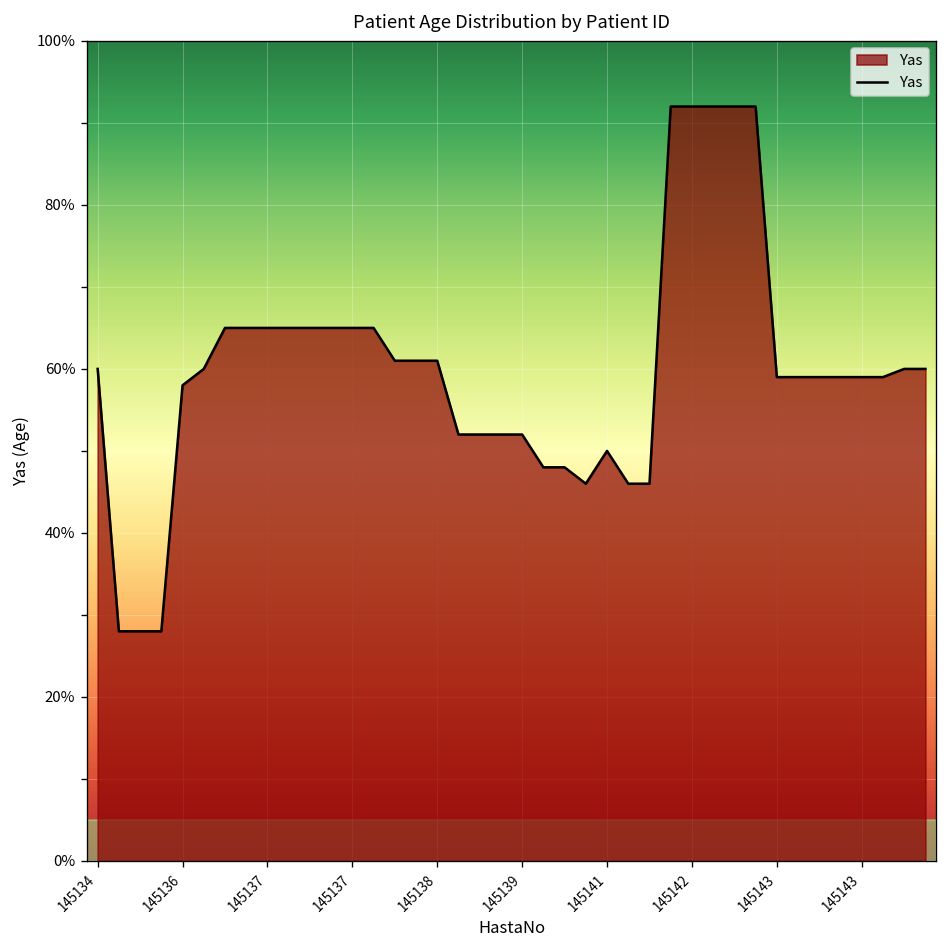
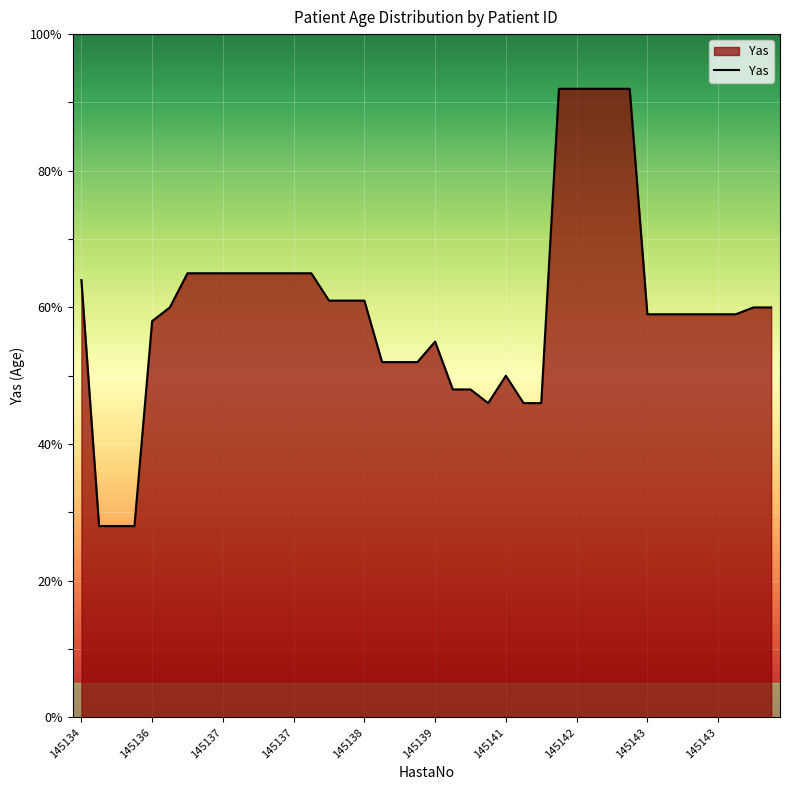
145134: 60% -> 64%
145139: 52% -> 55%
